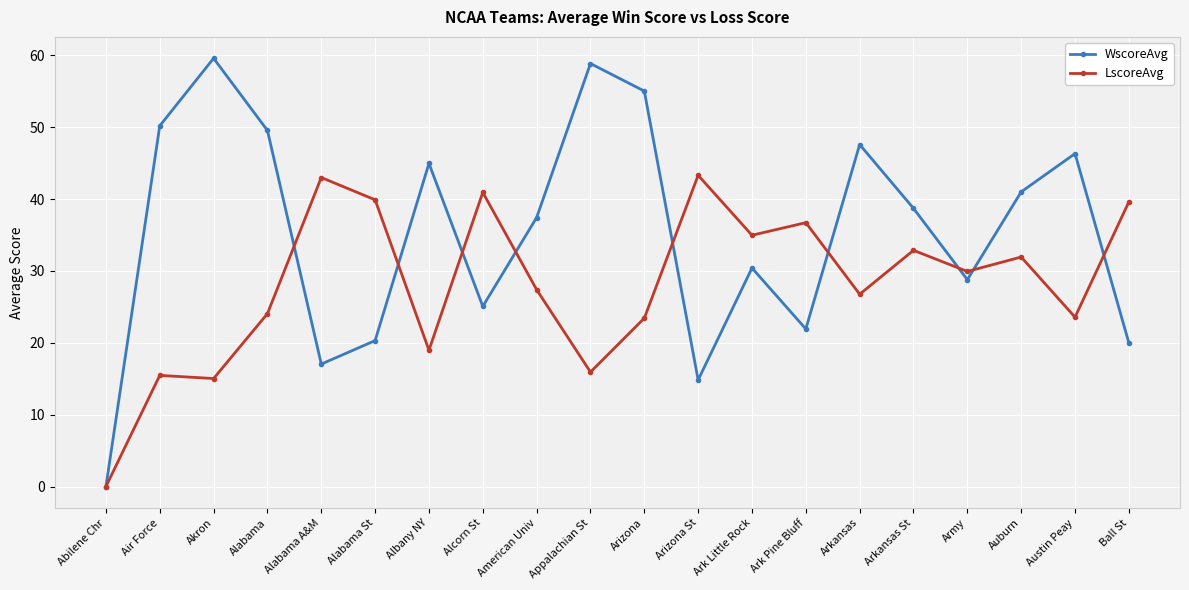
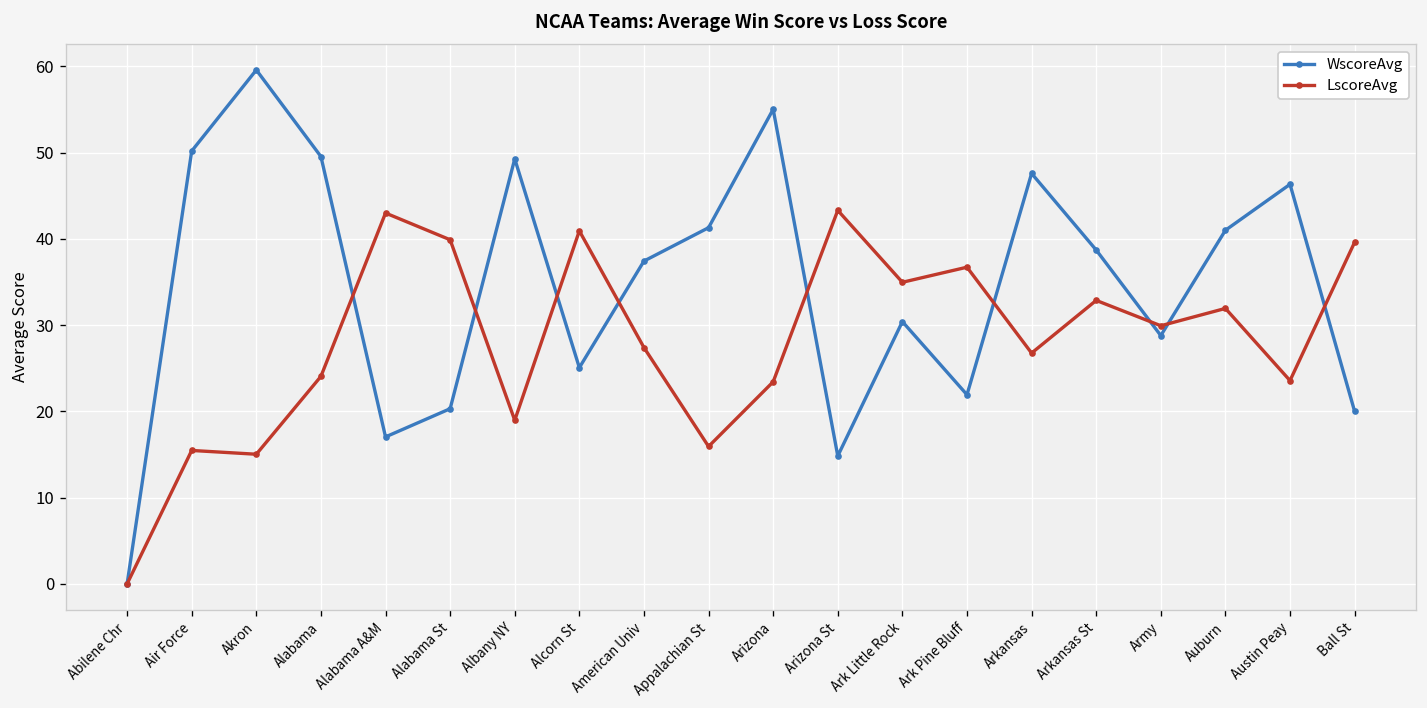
WscoreAvg, Albany NY: 45 -> 49
WscoreAvg, Appalachian St: 59 -> 41
